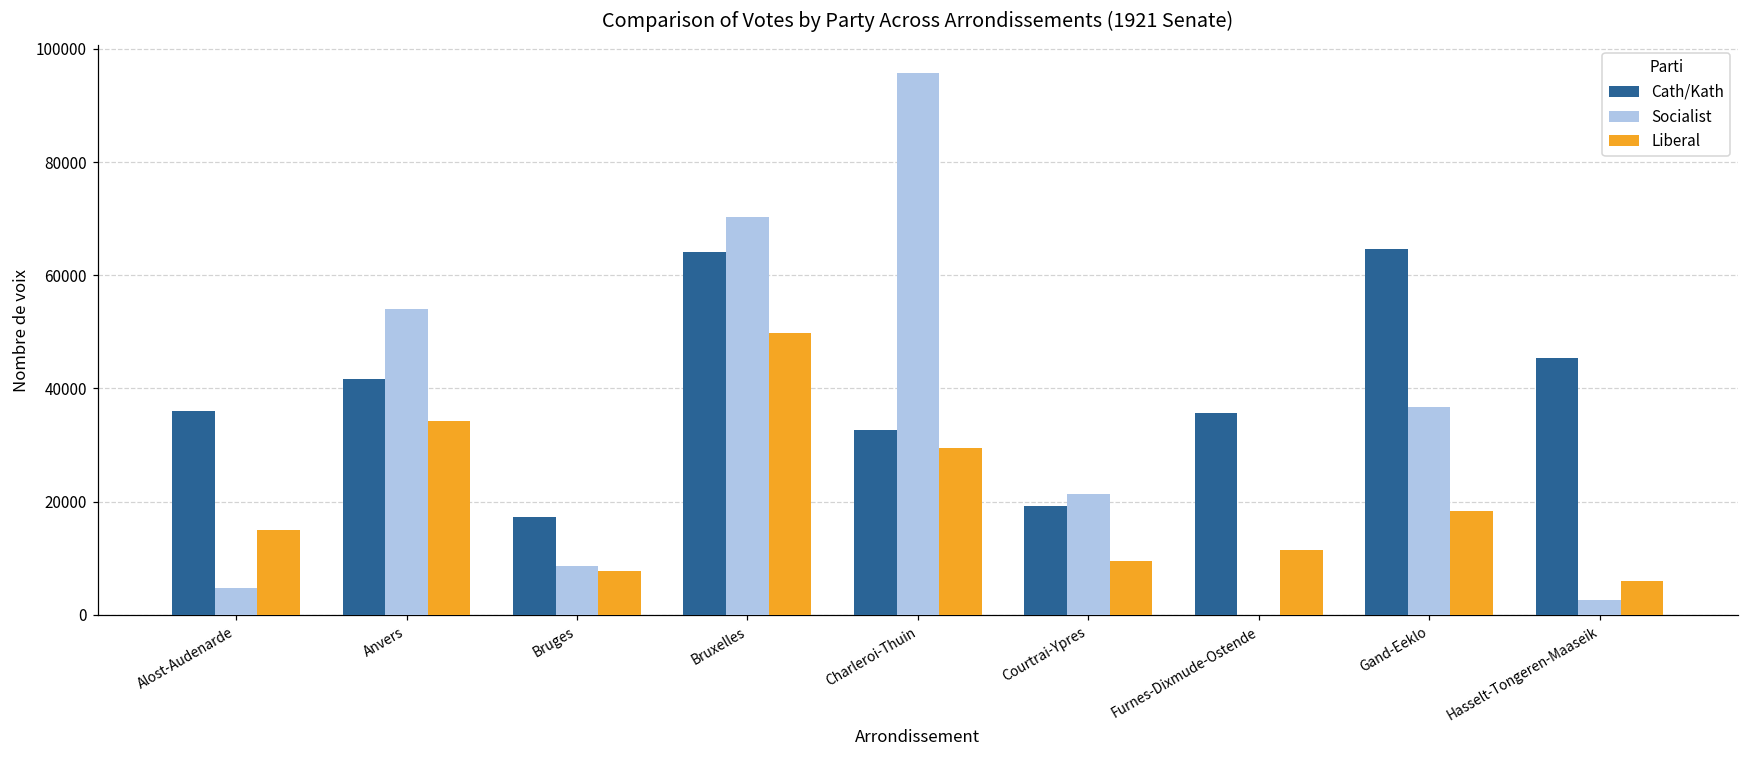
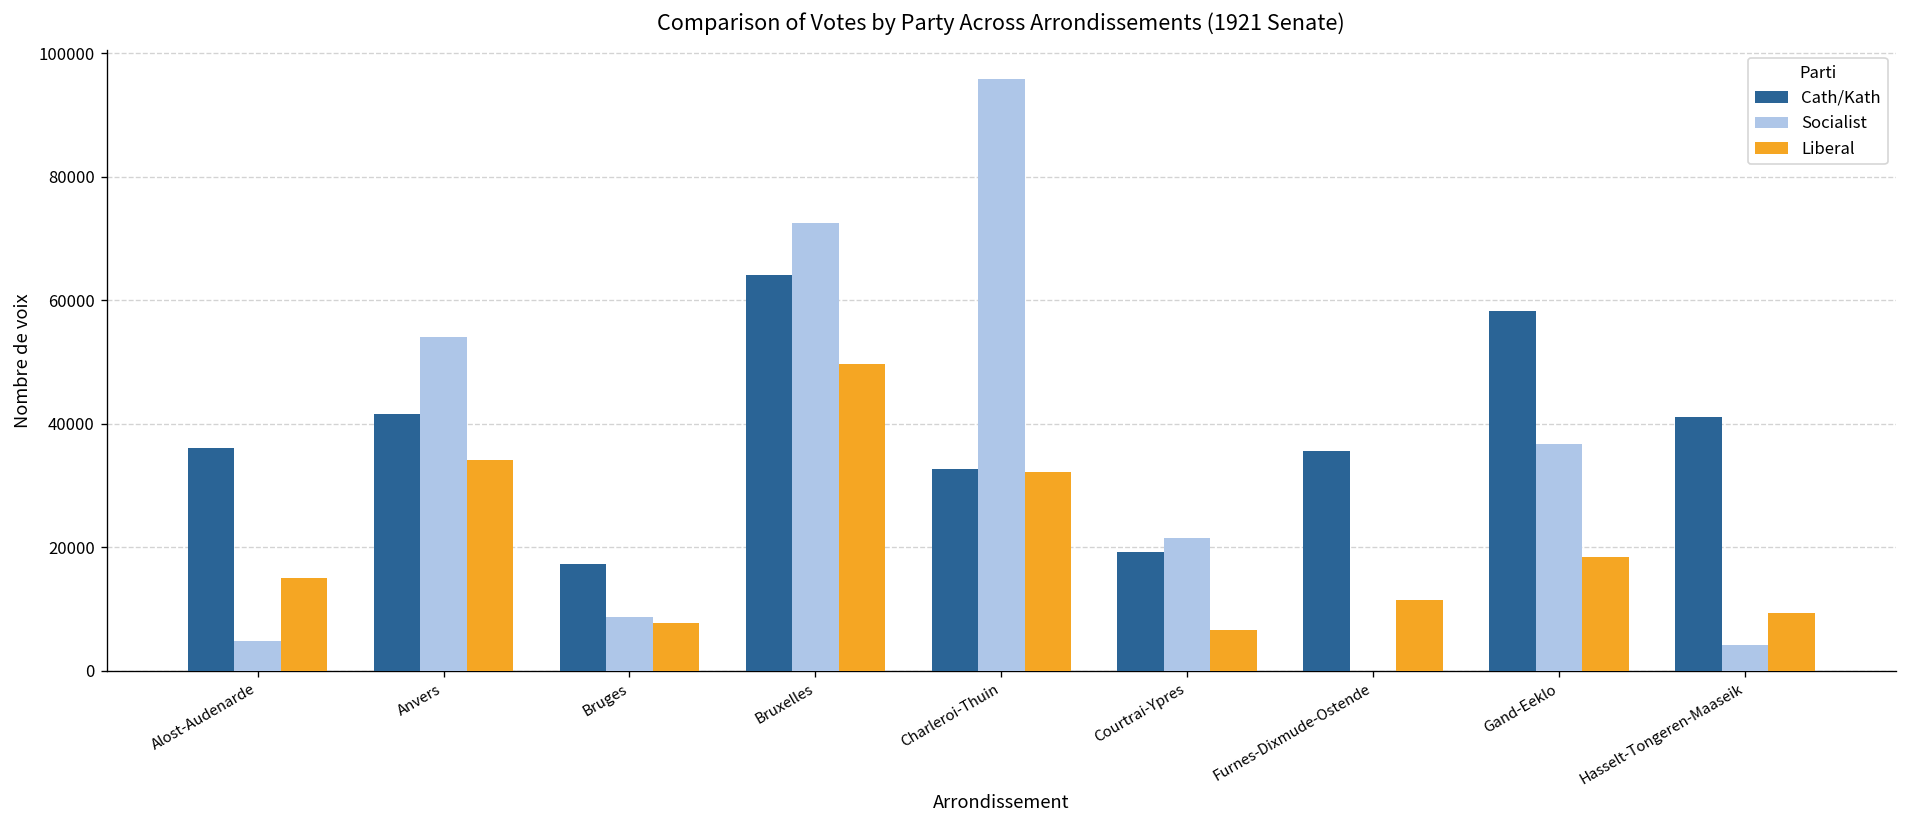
Socialist, Bruxelles: 70000 -> 73000
Liberal, Charleroi-Thuin: 29000 -> 32000
Liberal, Courtrai-Ypres: 10000 -> 7000
Cath/Kath, Gand-Eeklo: 65000 -> 58000
Cath/Kath, Hasselt-Tongeren-Maaseik: 45000 -> 41000
Socialist, Hasselt-Tongeren-Maaseik: 3000 -> 4000
Liberal, Hasselt-Tongeren-Maaseik: 6000 -> 9000
